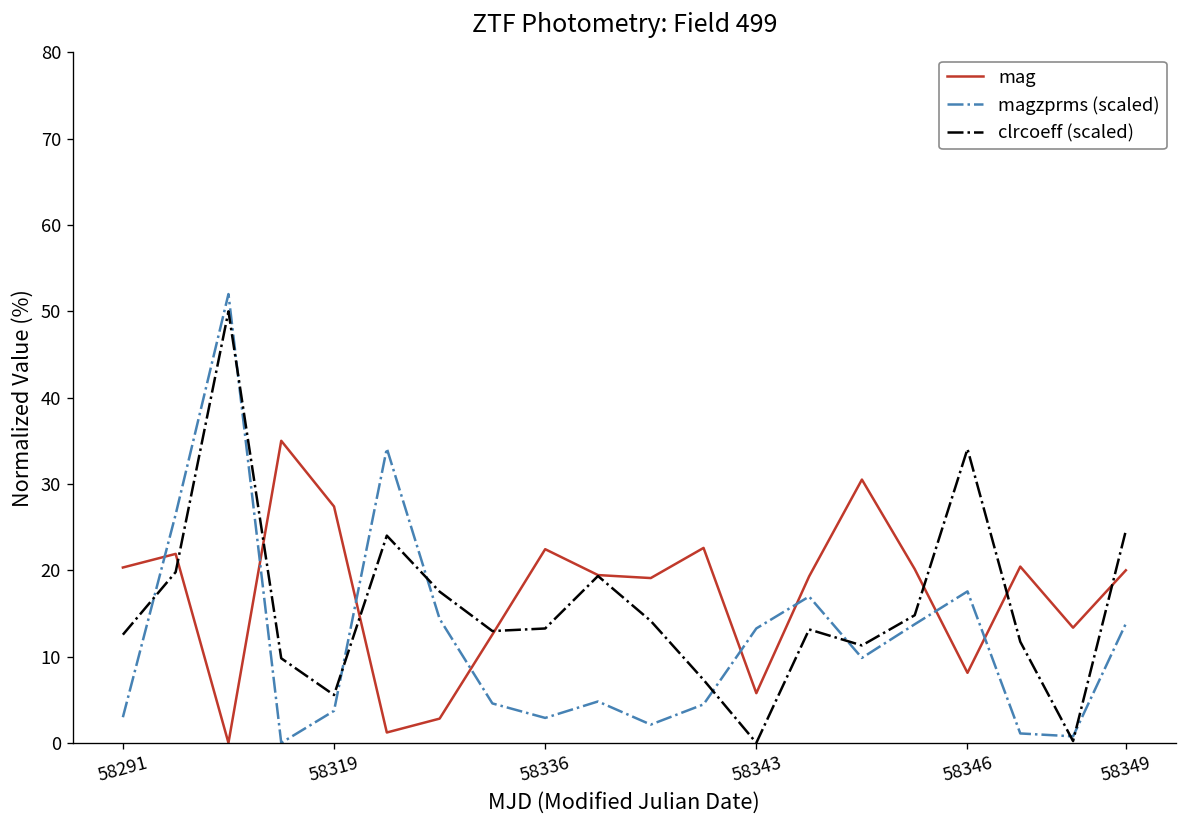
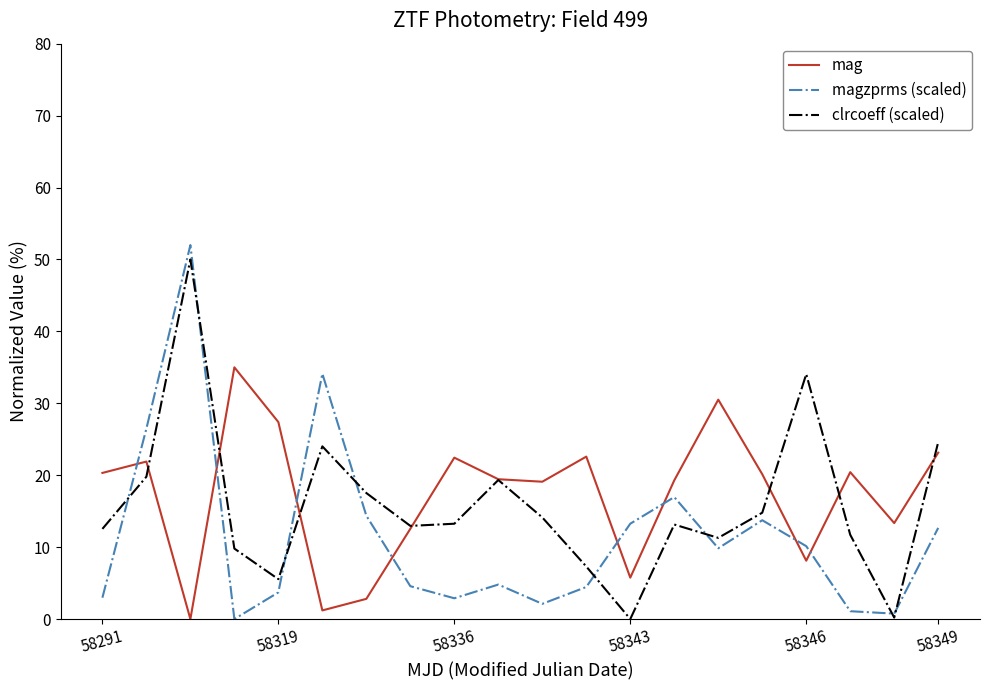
magzprms (scaled), 58346: 18 -> 10
mag, 58349: 20 -> 23
magzprms (scaled), 58349: 14 -> 13
